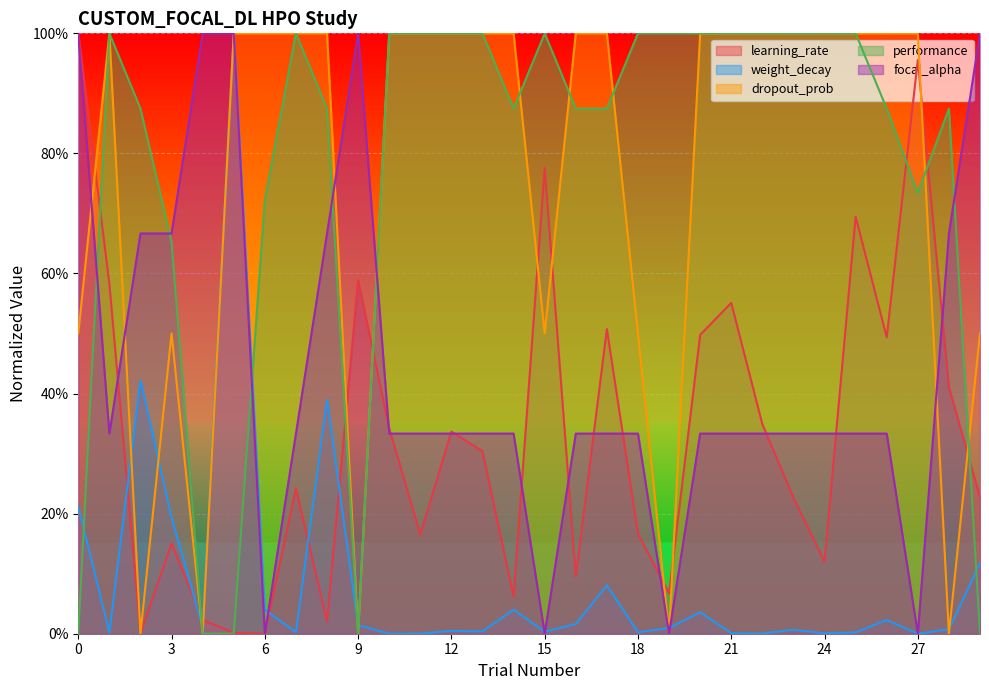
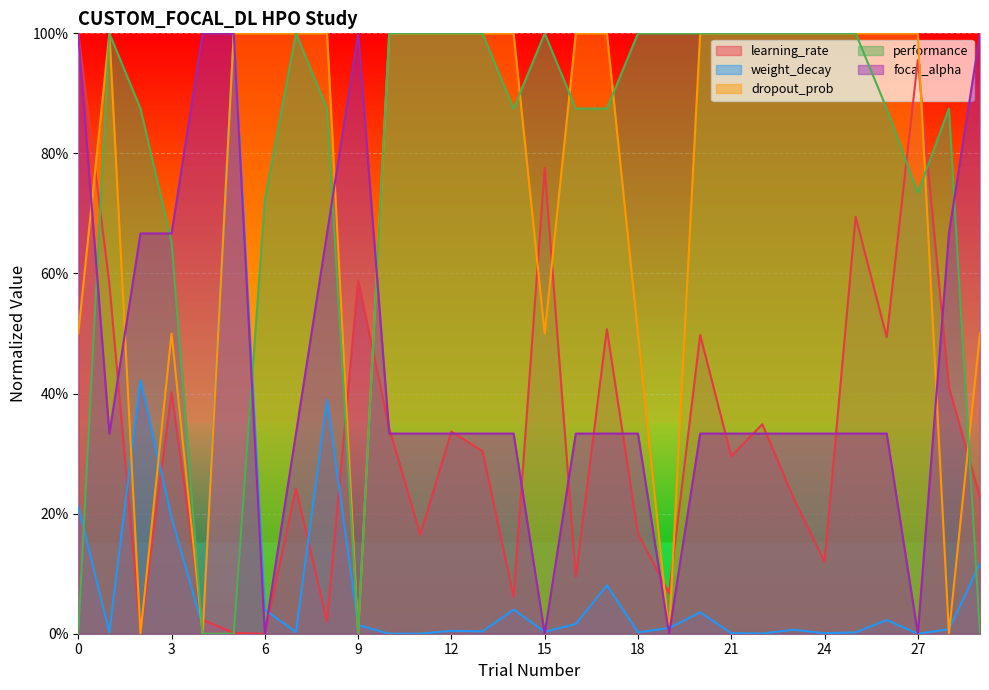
learning_rate, 3: 15% -> 40%
learning_rate, 21: 55% -> 30%
